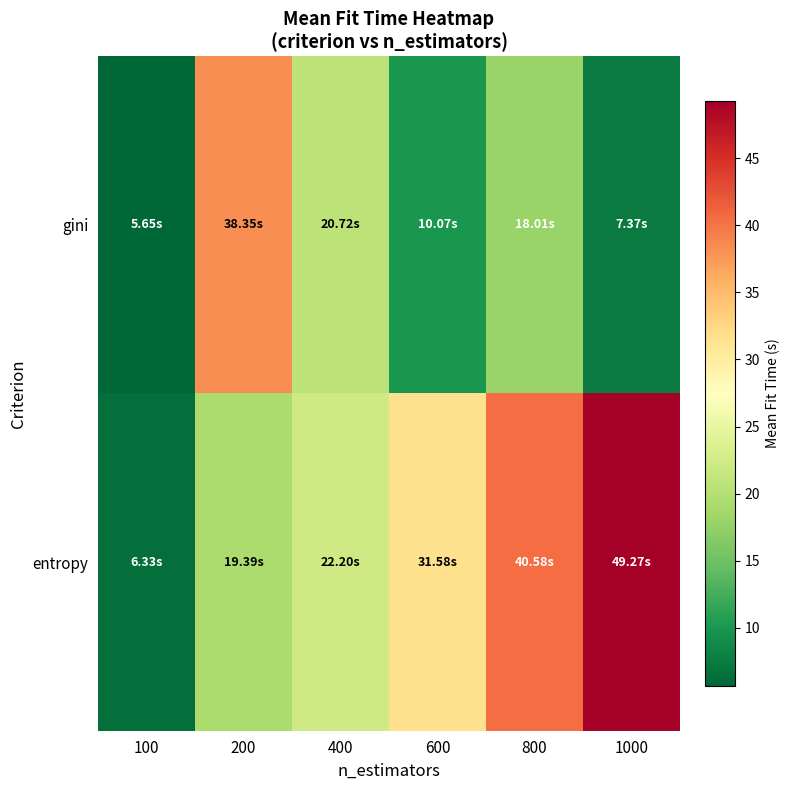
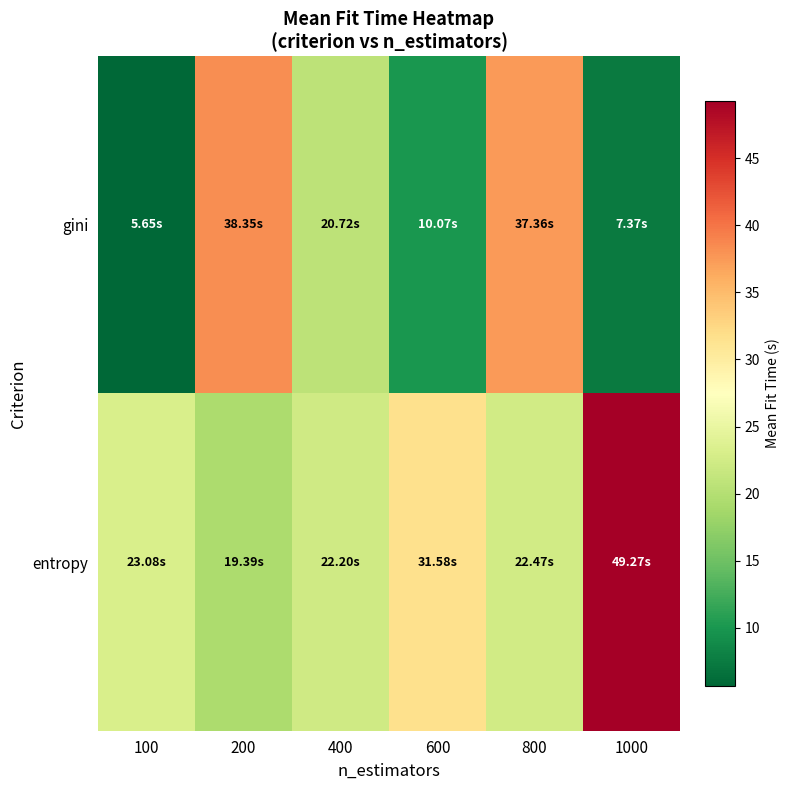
gini, 800: 18.01s -> 37.36s
entropy, 100: 6.33s -> 23.08s
entropy, 800: 40.58s -> 22.47s
